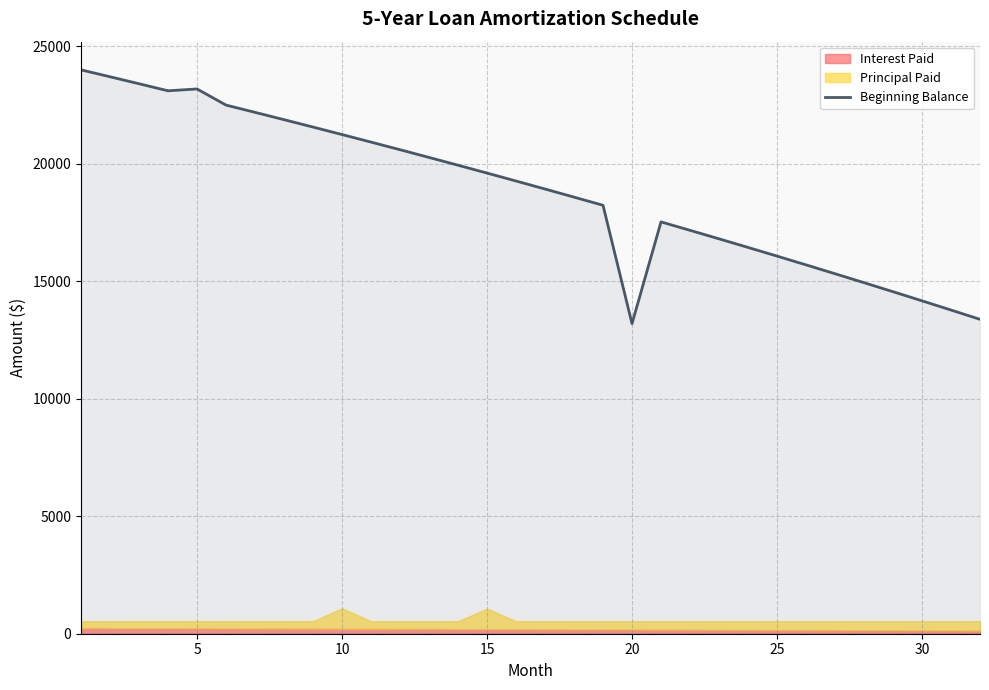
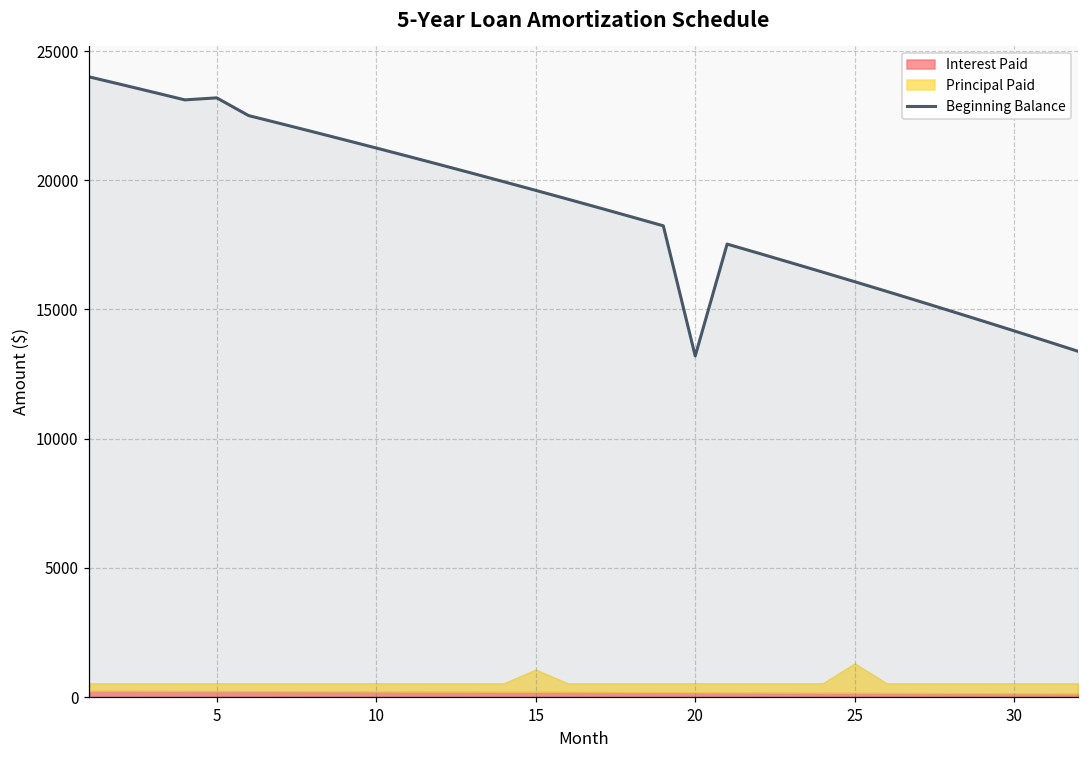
Principal Paid, 10: 900 -> 300
Principal Paid, 25: 400 -> 1100
